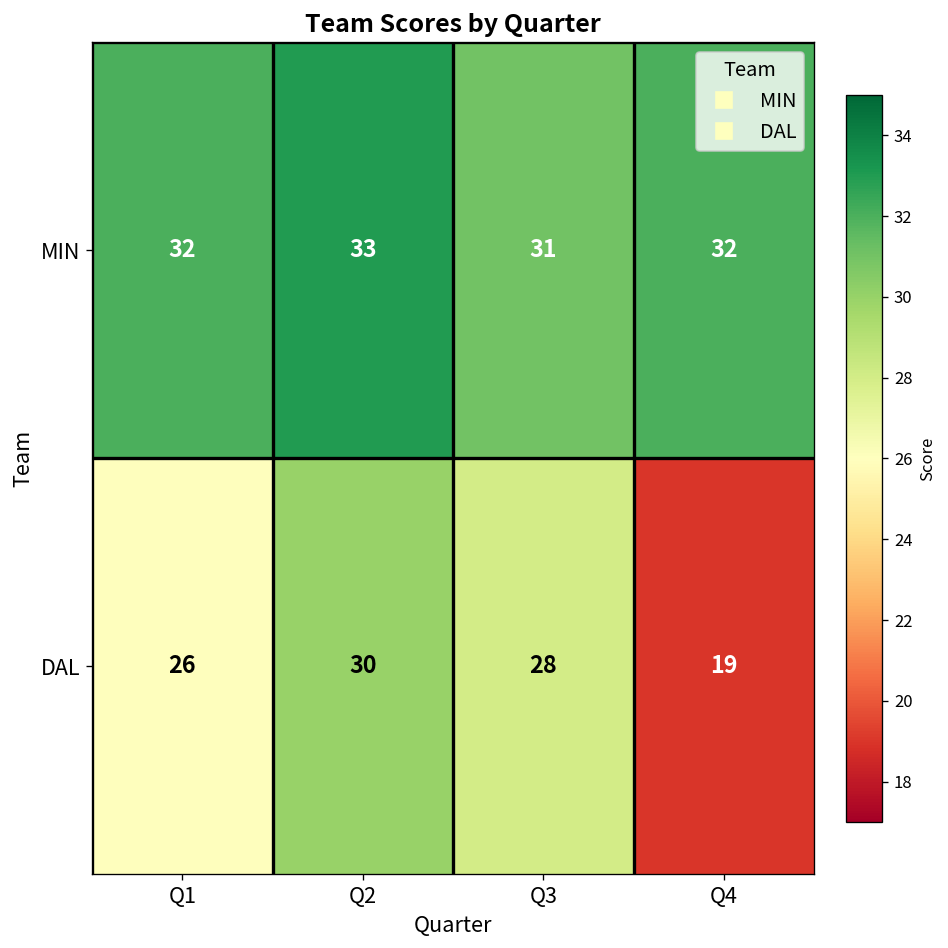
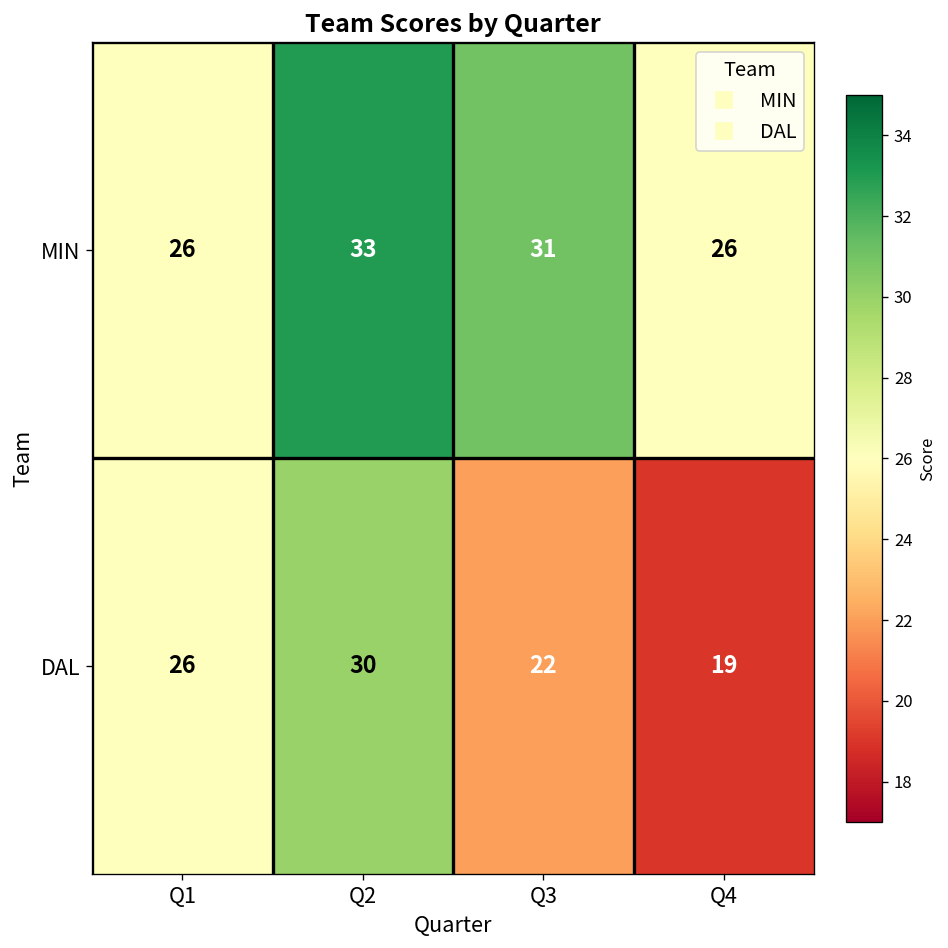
MIN, Q1: 32 -> 26
MIN, Q4: 32 -> 26
DAL, Q3: 28 -> 22
